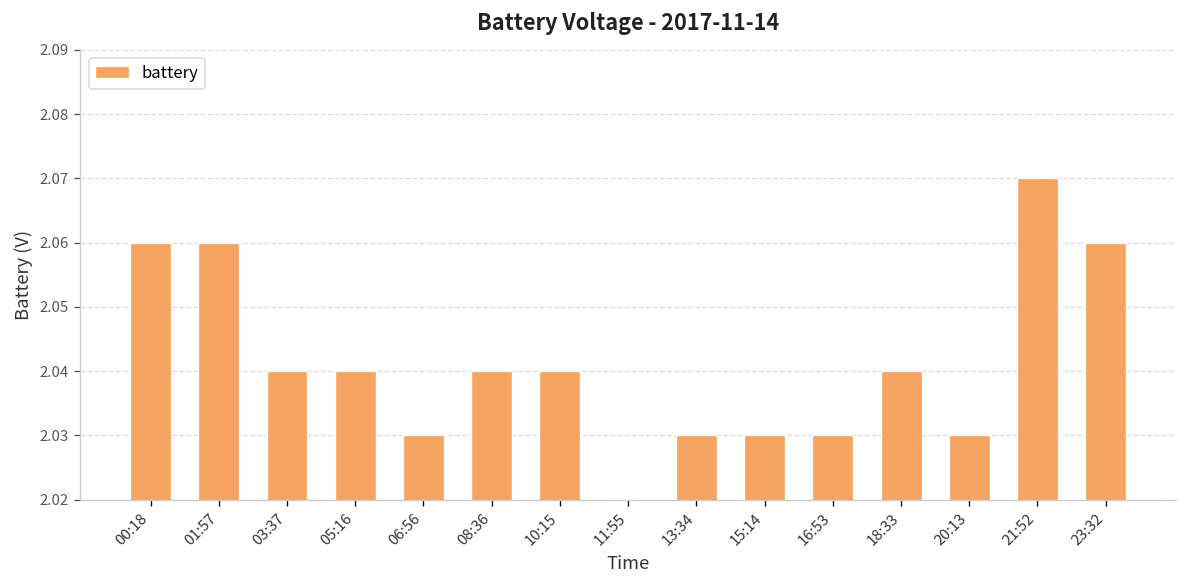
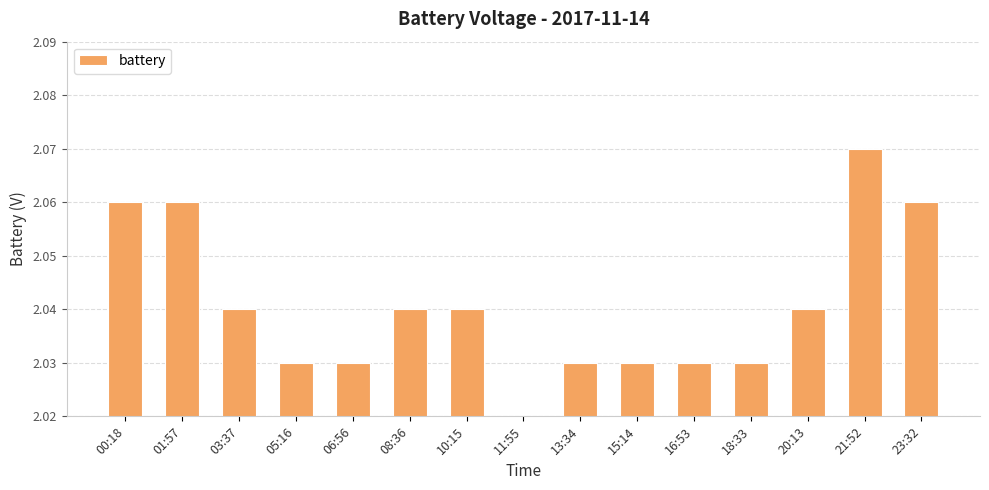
05:16: 2.04 -> 2.03
18:33: 2.04 -> 2.03
20:13: 2.03 -> 2.04
